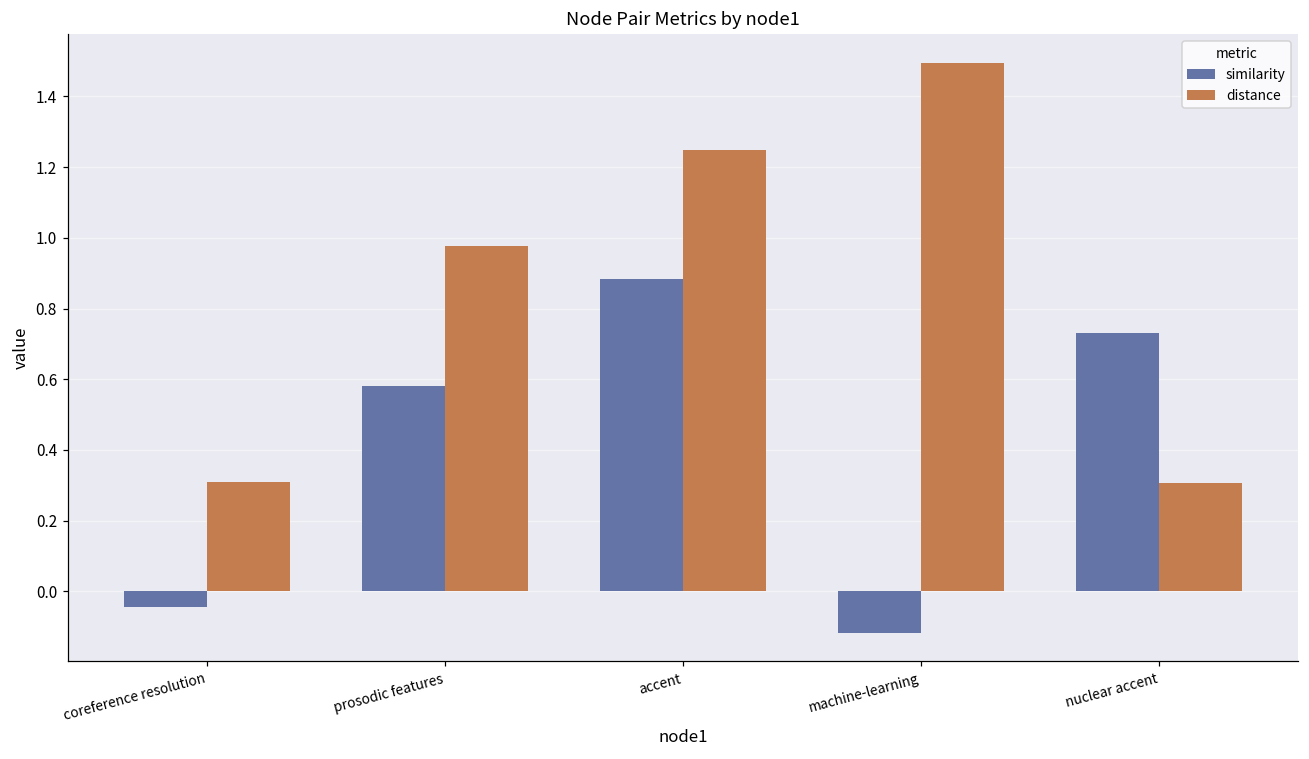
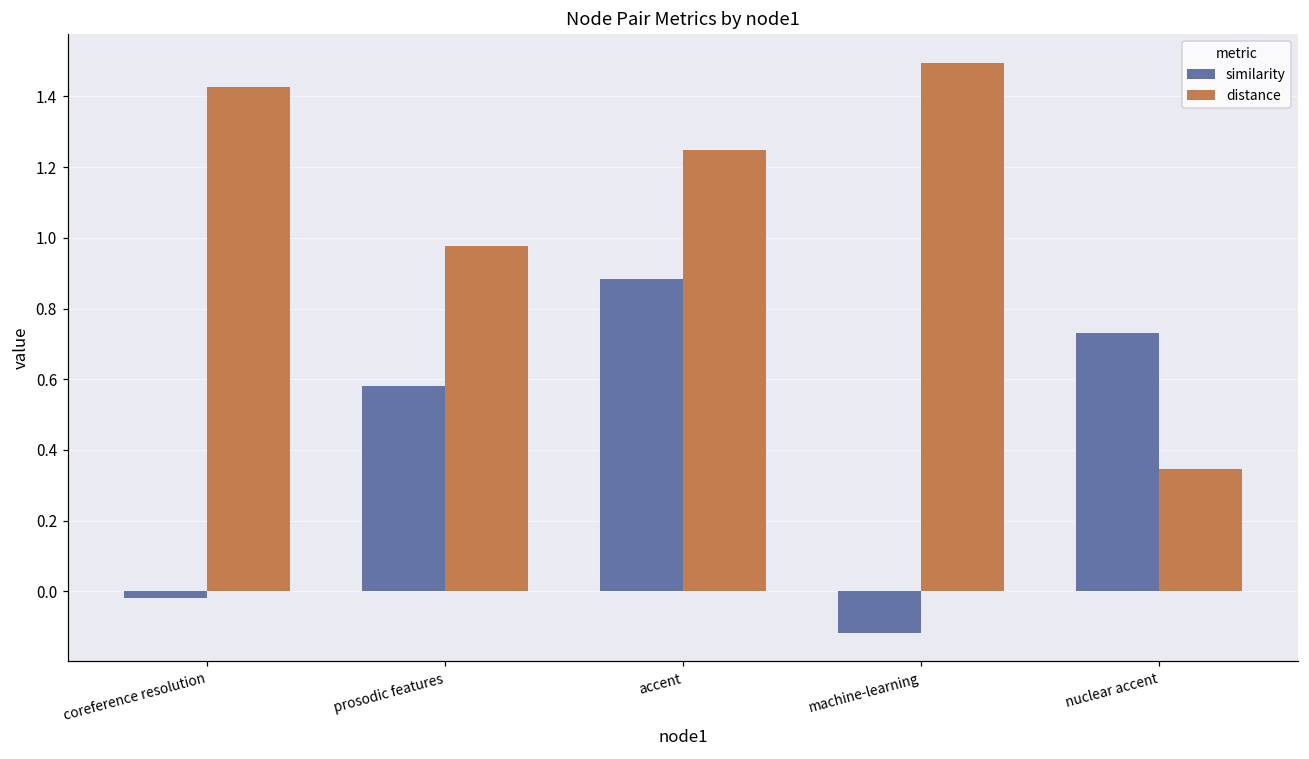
similarity, coreference resolution: -0.05 -> -0.02
distance, coreference resolution: 0.31 -> 1.43
distance, nuclear accent: 0.31 -> 0.35
